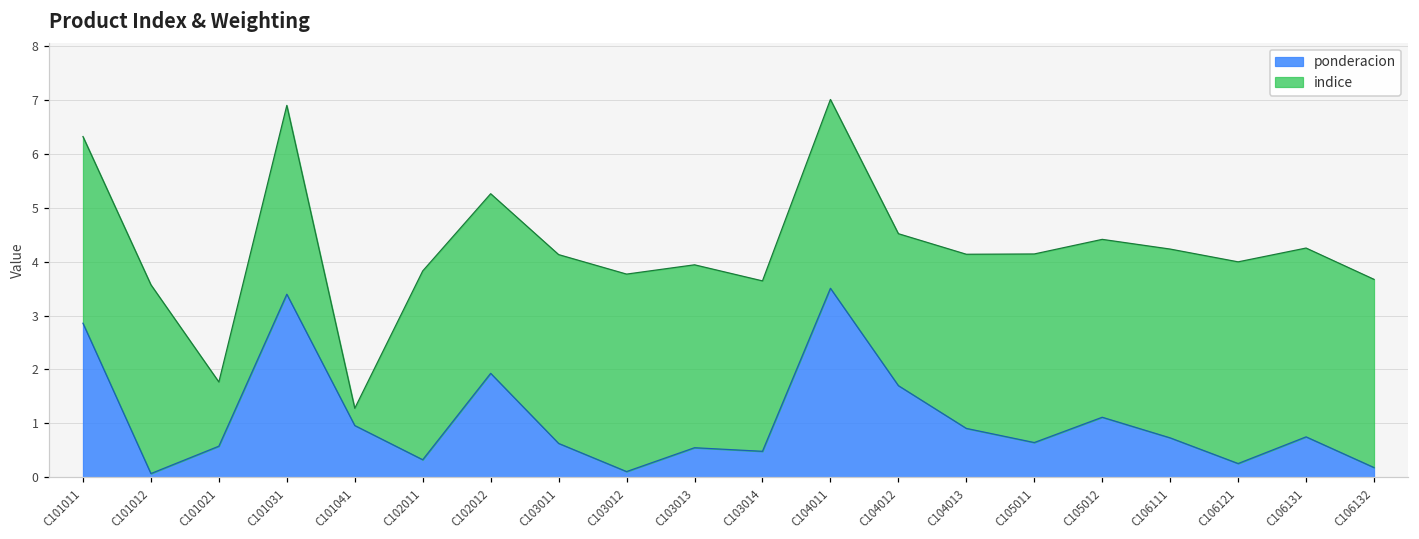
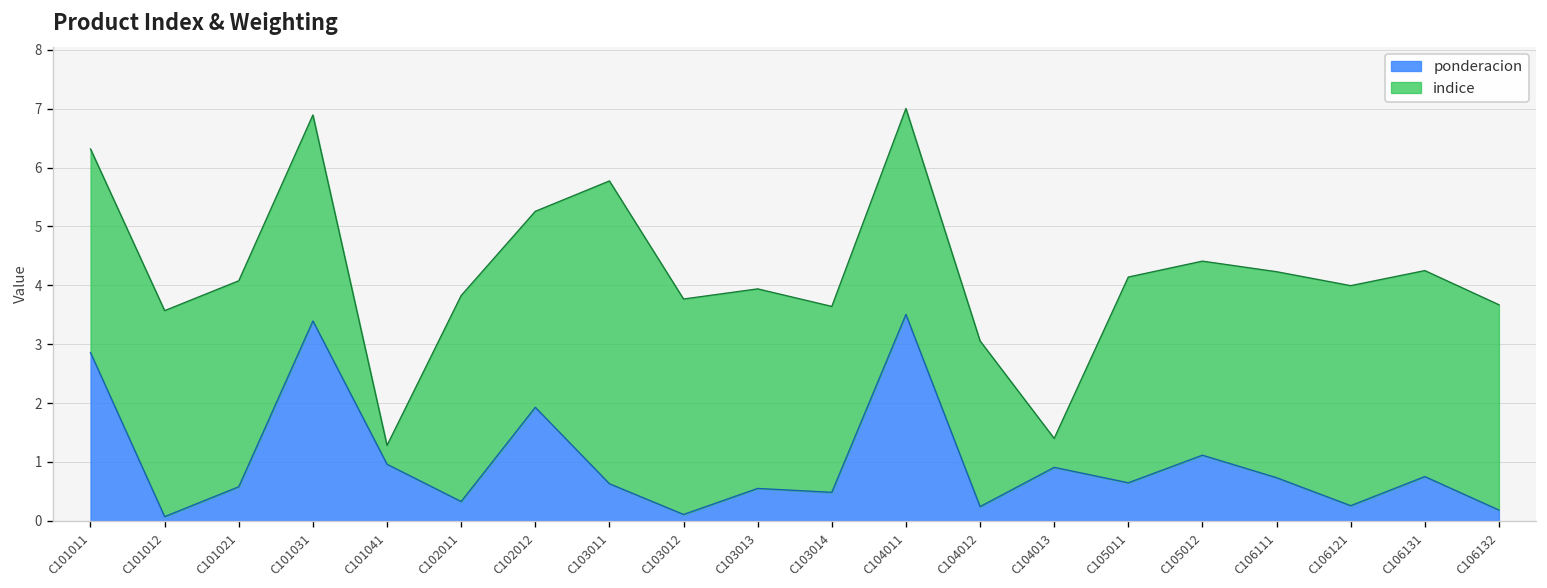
indice, C101021: 1.2 -> 3.5
indice, C103011: 3.5 -> 5.1
ponderacion, C104012: 1.7 -> 0.2
indice, C104013: 3.2 -> 0.5
